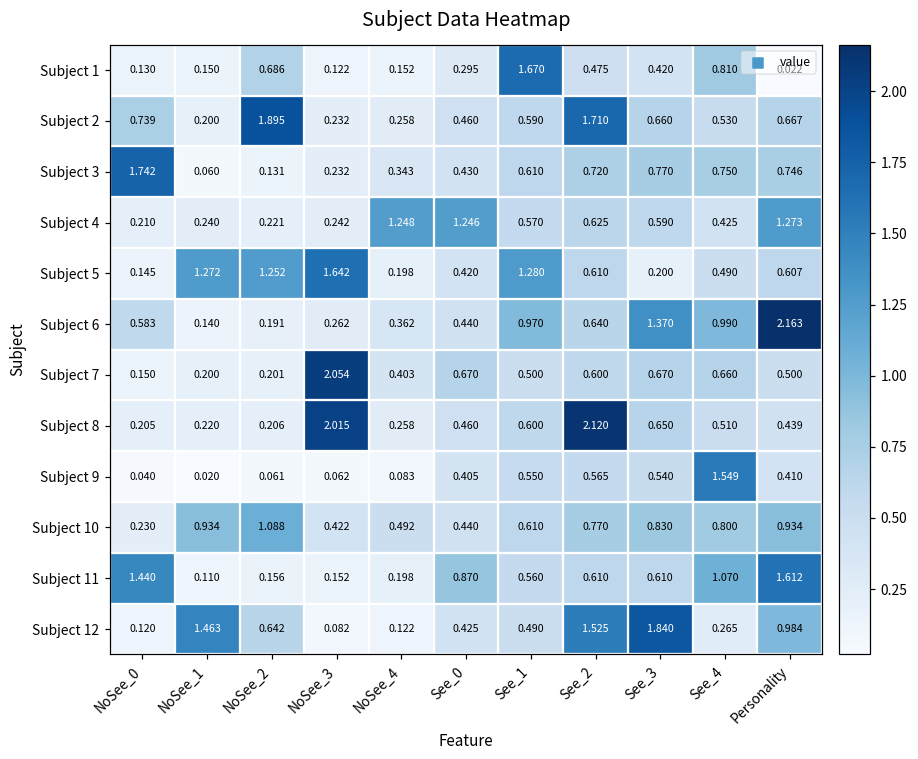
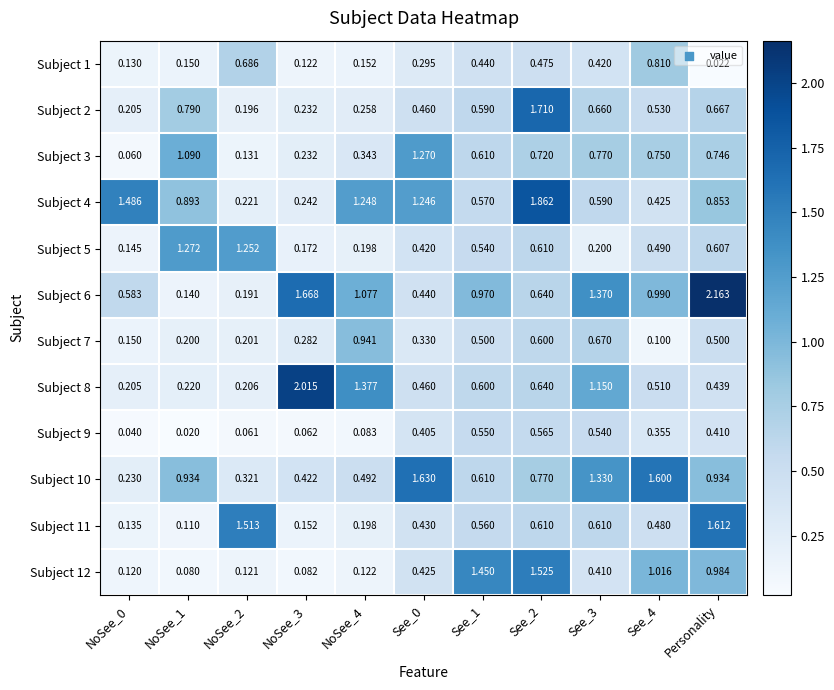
Subject 1, See_1: 1.670 -> 0.440
Subject 2, NoSee_0: 0.739 -> 0.205
Subject 2, NoSee_1: 0.200 -> 0.790
Subject 2, NoSee_2: 1.895 -> 0.196
Subject 3, NoSee_0: 1.742 -> 0.060
Subject 3, NoSee_1: 0.060 -> 1.090
Subject 3, See_0: 0.430 -> 1.270
Subject 4, NoSee_0: 0.210 -> 1.486
Subject 4, NoSee_1: 0.240 -> 0.893
Subject 4, See_2: 0.625 -> 1.862
Subject 4, Personality: 1.273 -> 0.853
Subject 5, NoSee_3: 1.642 -> 0.172
Subject 5, See_1: 1.280 -> 0.540
Subject 6, NoSee_3: 0.262 -> 1.668
Subject 6, NoSee_4: 0.362 -> 1.077
Subject 7, NoSee_3: 2.054 -> 0.282
Subject 7, NoSee_4: 0.403 -> 0.941
Subject 7, See_0: 0.670 -> 0.330
Subject 7, See_4: 0.660 -> 0.100
Subject 8, NoSee_4: 0.258 -> 1.377
Subject 8, See_2: 2.120 -> 0.640
Subject 8, See_3: 0.650 -> 1.150
Subject 9, See_4: 1.549 -> 0.355
Subject 10, NoSee_2: 1.088 -> 0.321
Subject 10, See_0: 0.440 -> 1.630
Subject 10, See_3: 0.830 -> 1.330
Subject 10, See_4: 0.800 -> 1.600
Subject 11, NoSee_0: 1.440 -> 0.135
Subject 11, NoSee_2: 0.156 -> 1.513
Subject 11, See_0: 0.870 -> 0.430
Subject 11, See_4: 1.070 -> 0.480
Subject 12, NoSee_1: 1.463 -> 0.080
Subject 12, NoSee_2: 0.642 -> 0.121
Subject 12, See_1: 0.490 -> 1.450
Subject 12, See_3: 1.840 -> 0.410
Subject 12, See_4: 0.265 -> 1.016
